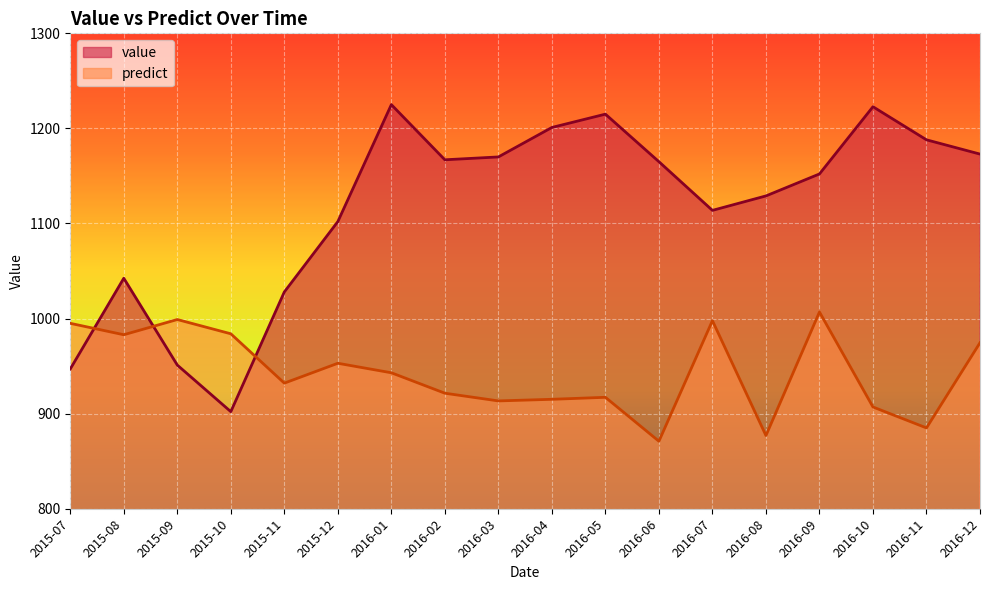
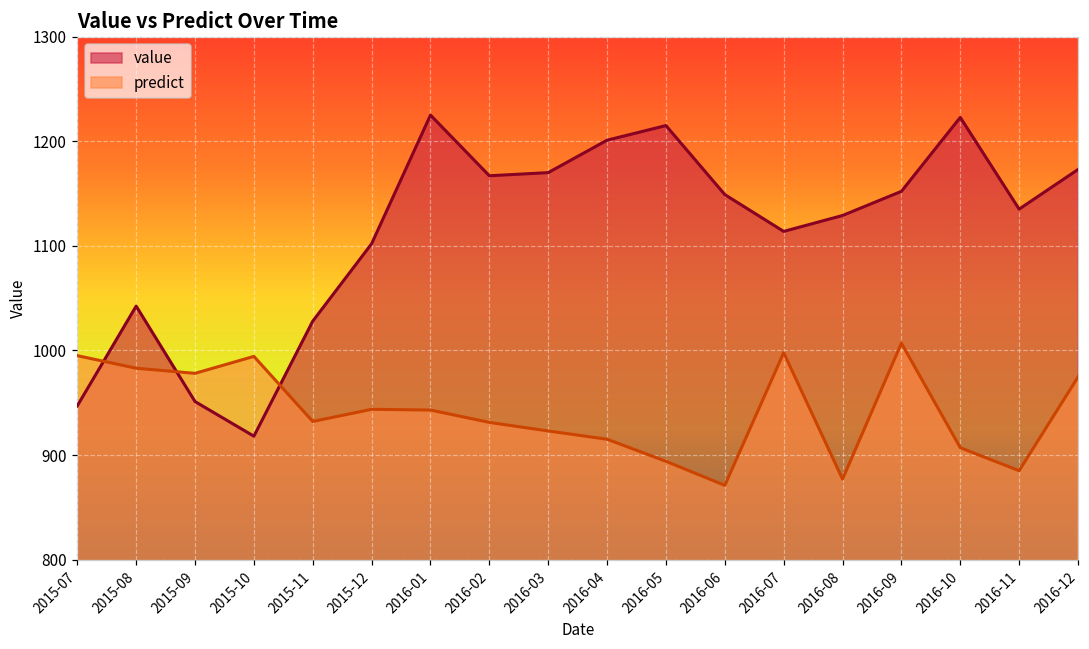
predict, 2015-09: 1000 -> 980
value, 2015-10: 900 -> 920
predict, 2015-10: 980 -> 990
predict, 2015-12: 950 -> 940
predict, 2016-02: 920 -> 930
predict, 2016-03: 910 -> 920
predict, 2016-05: 920 -> 890
value, 2016-06: 1170 -> 1150
value, 2016-11: 1190 -> 1140
